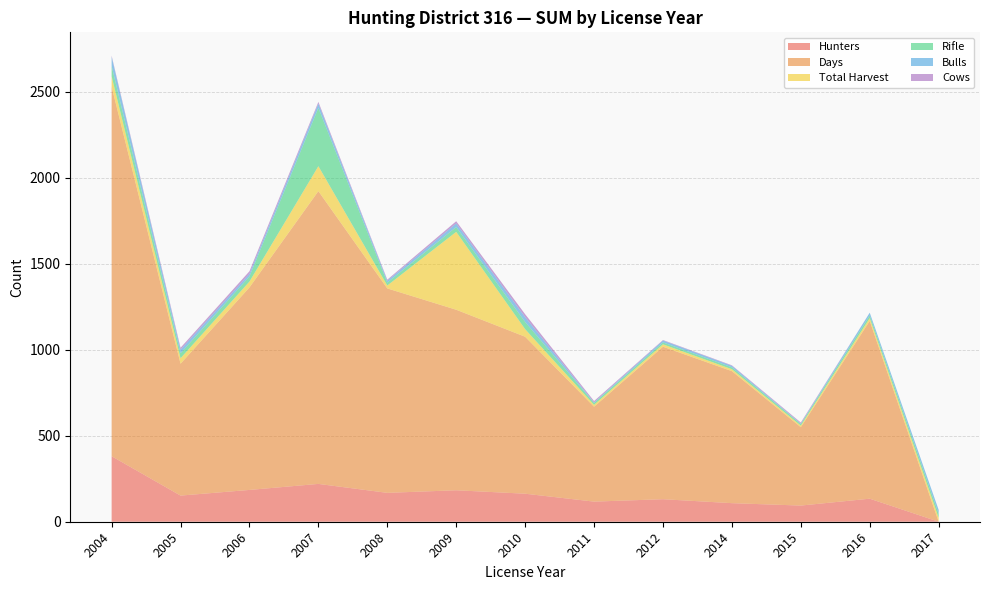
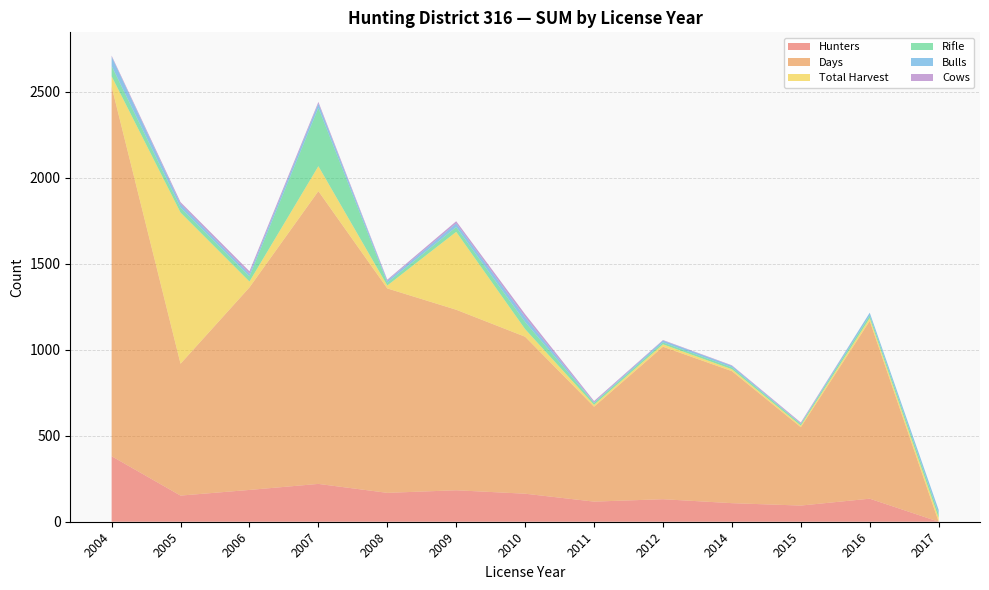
Total Harvest, 2005: 30 -> 880
